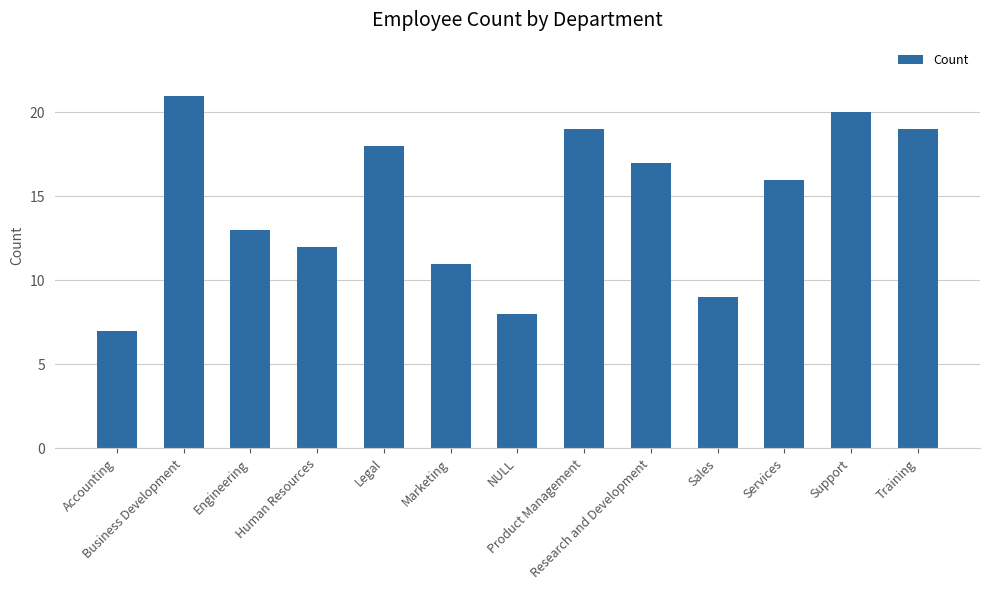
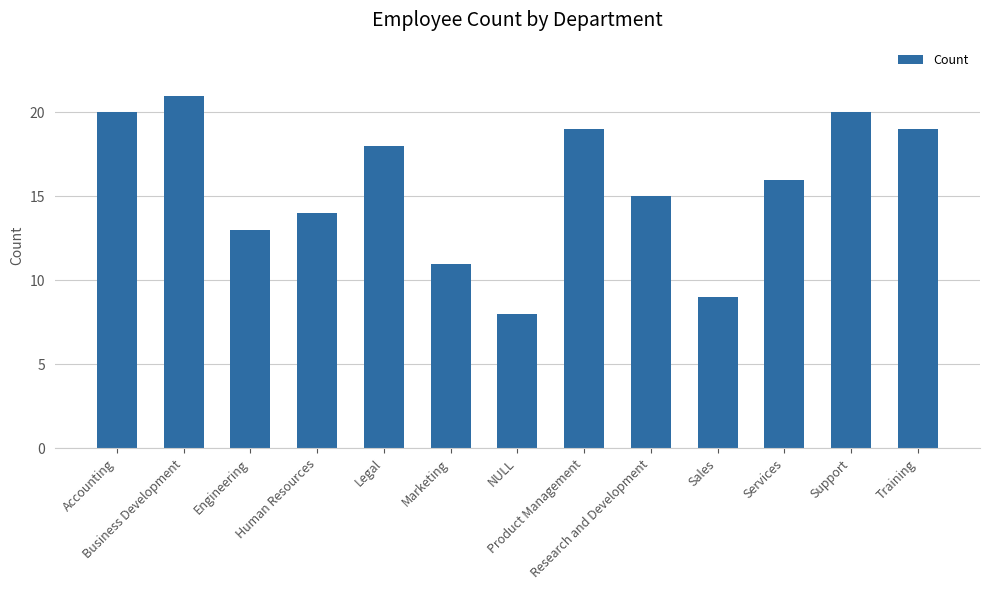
Accounting: 7 -> 20
Human Resources: 12 -> 14
Research and Development: 17 -> 15
